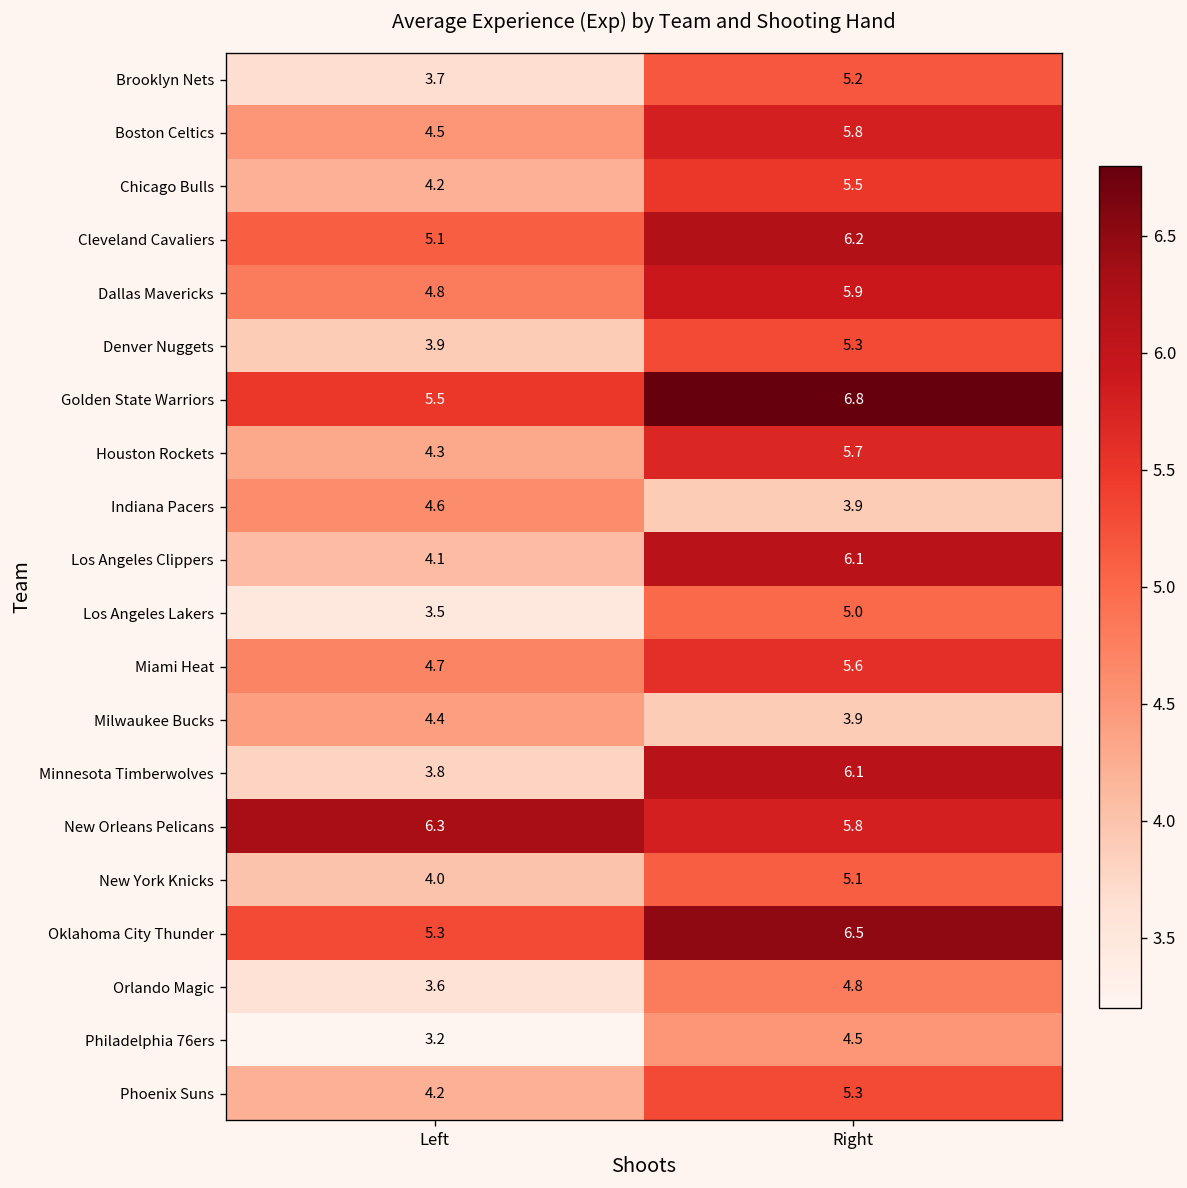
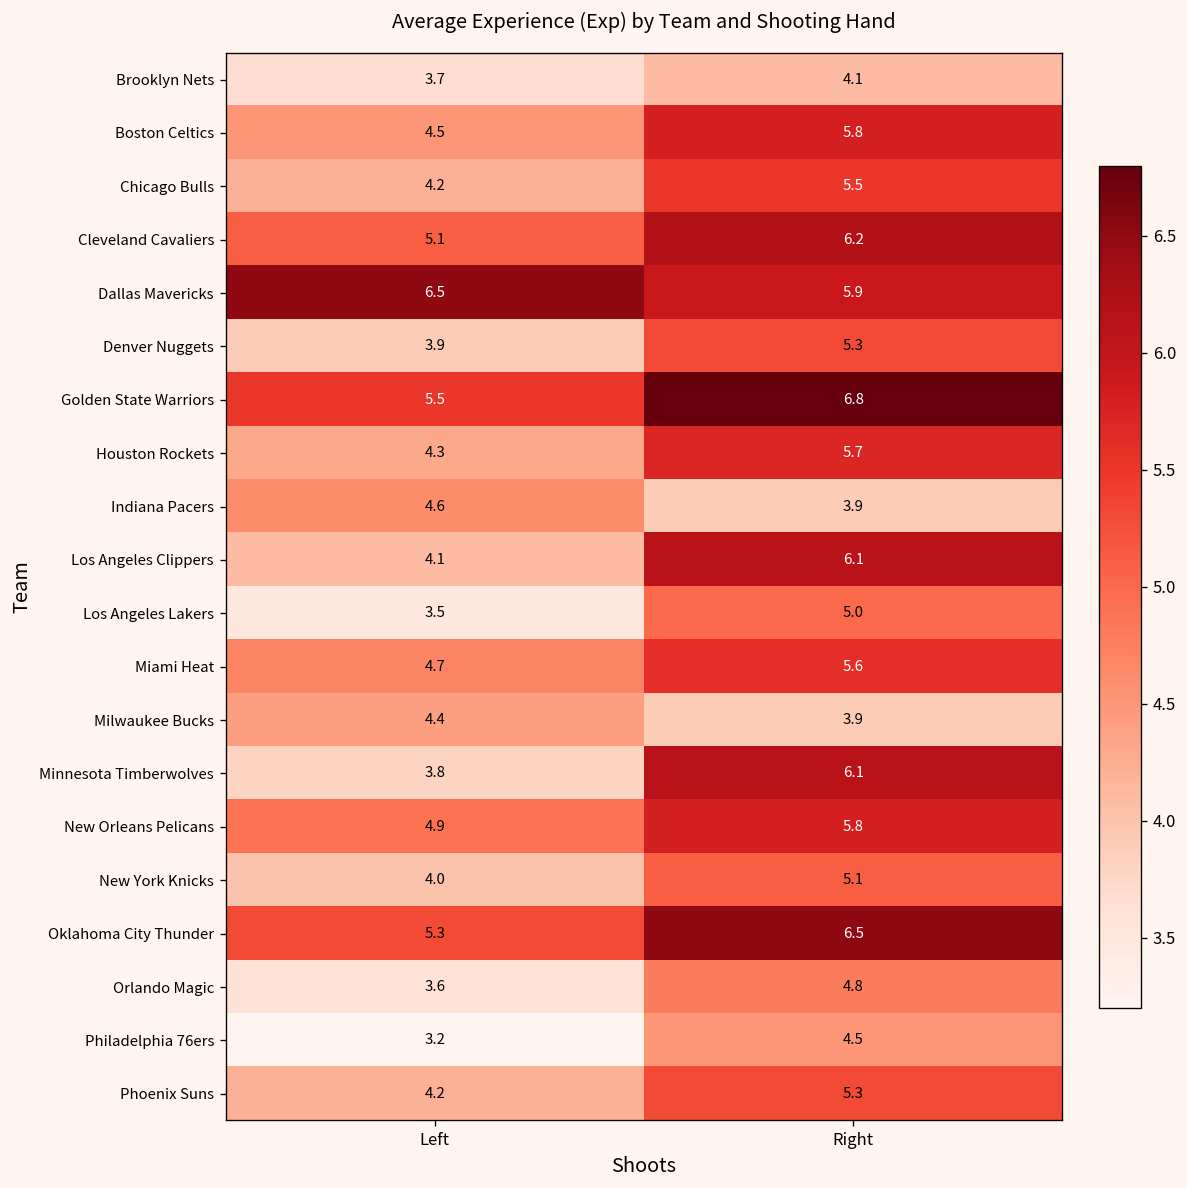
Brooklyn Nets, Right: 5.2 -> 4.1
Dallas Mavericks, Left: 4.8 -> 6.5
New Orleans Pelicans, Left: 6.3 -> 4.9
